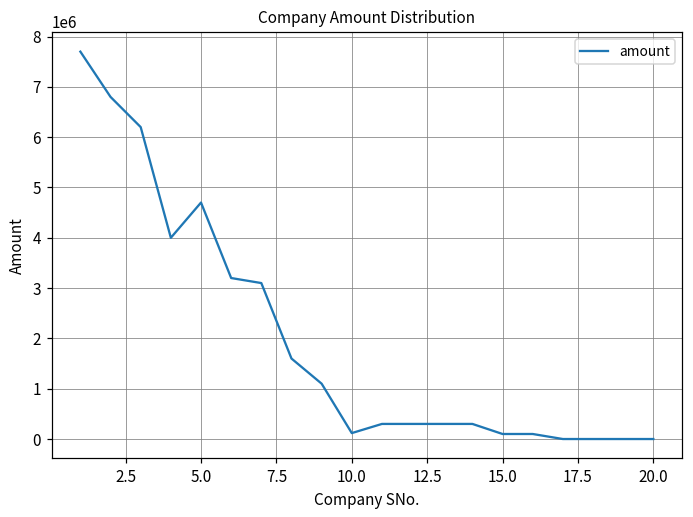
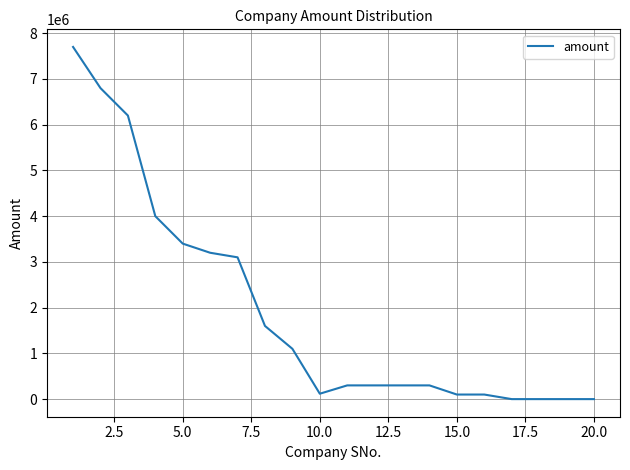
5.0: 4700000 -> 3400000
